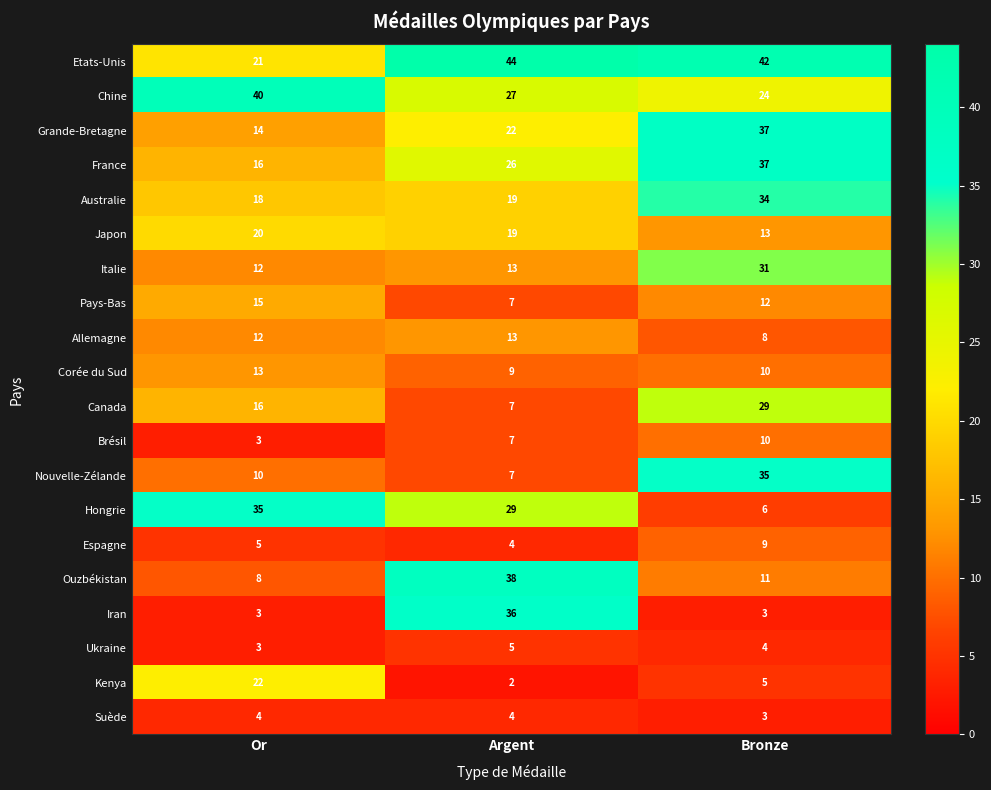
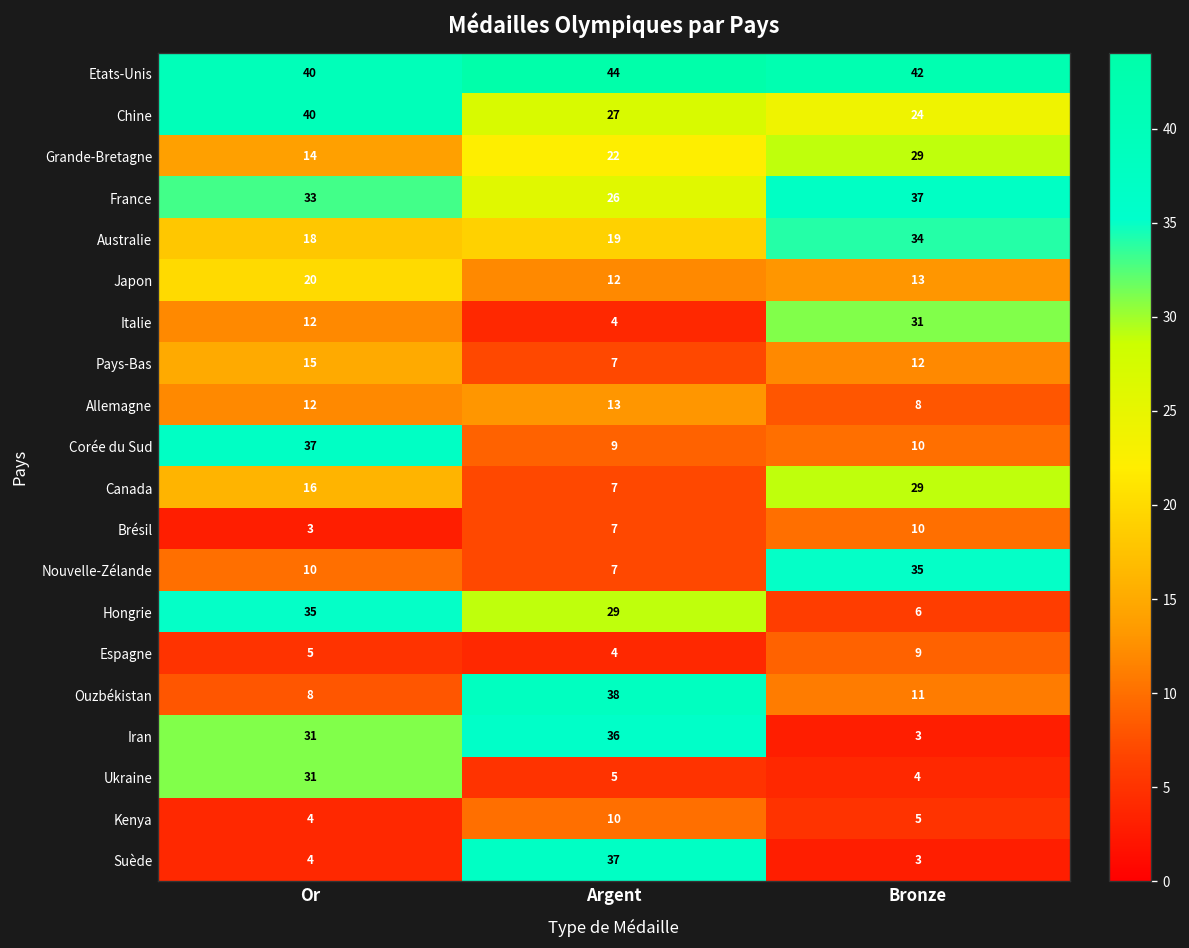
Etats-Unis, Or: 21 -> 40
Grande-Bretagne, Bronze: 37 -> 29
France, Or: 16 -> 33
Japon, Argent: 19 -> 12
Italie, Argent: 13 -> 4
Corée du Sud, Or: 13 -> 37
Iran, Or: 3 -> 31
Ukraine, Or: 3 -> 31
Kenya, Or: 22 -> 4
Kenya, Argent: 2 -> 10
Suède, Argent: 4 -> 37
